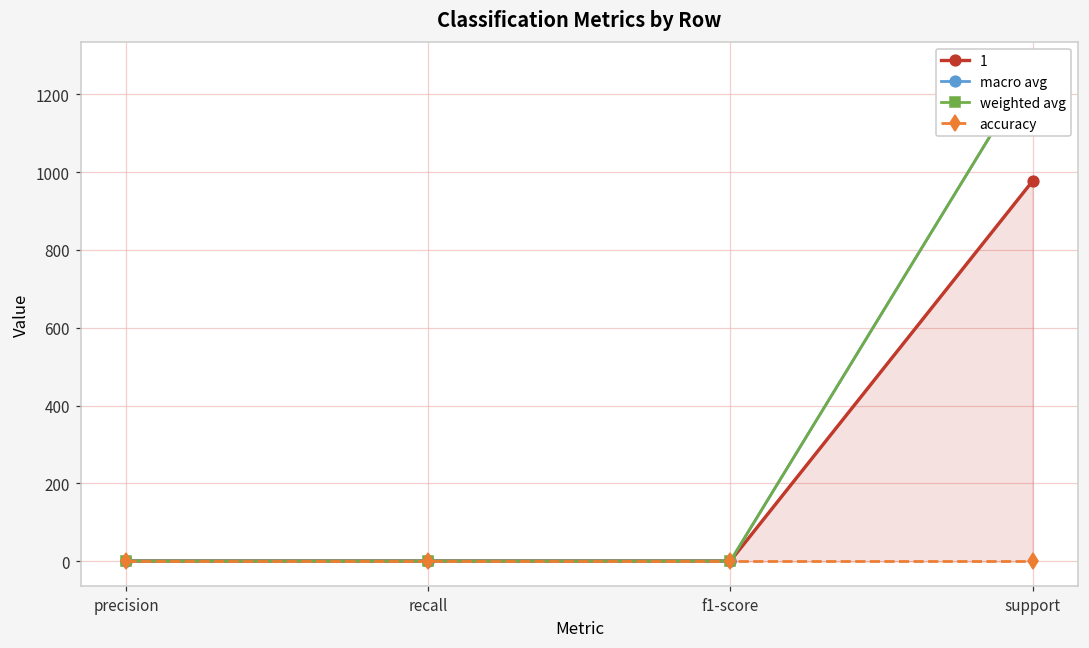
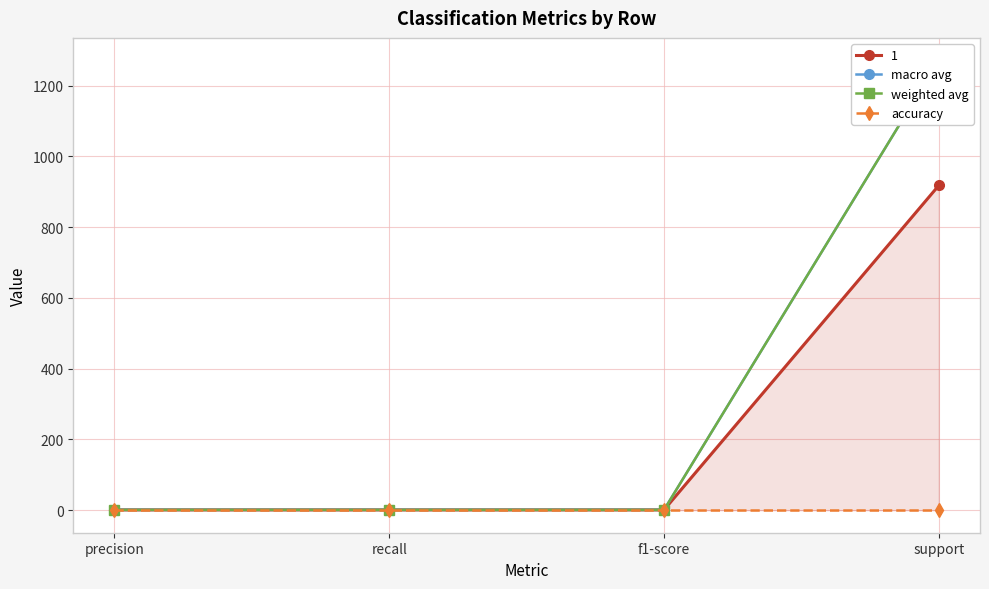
1, support: 980 -> 920
